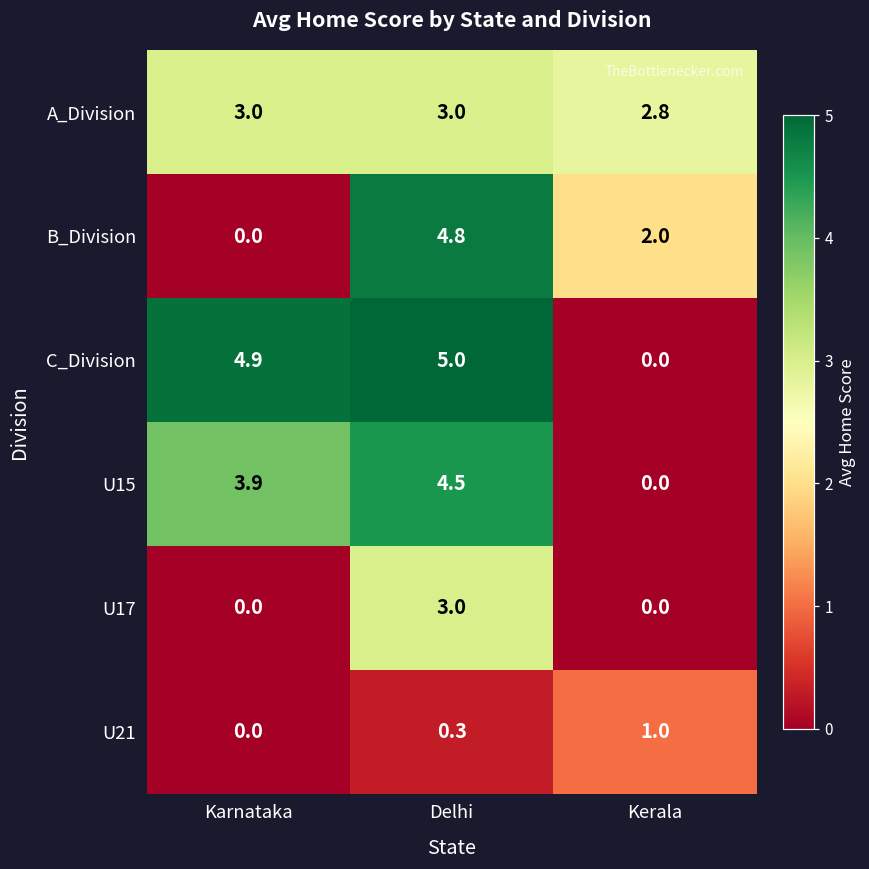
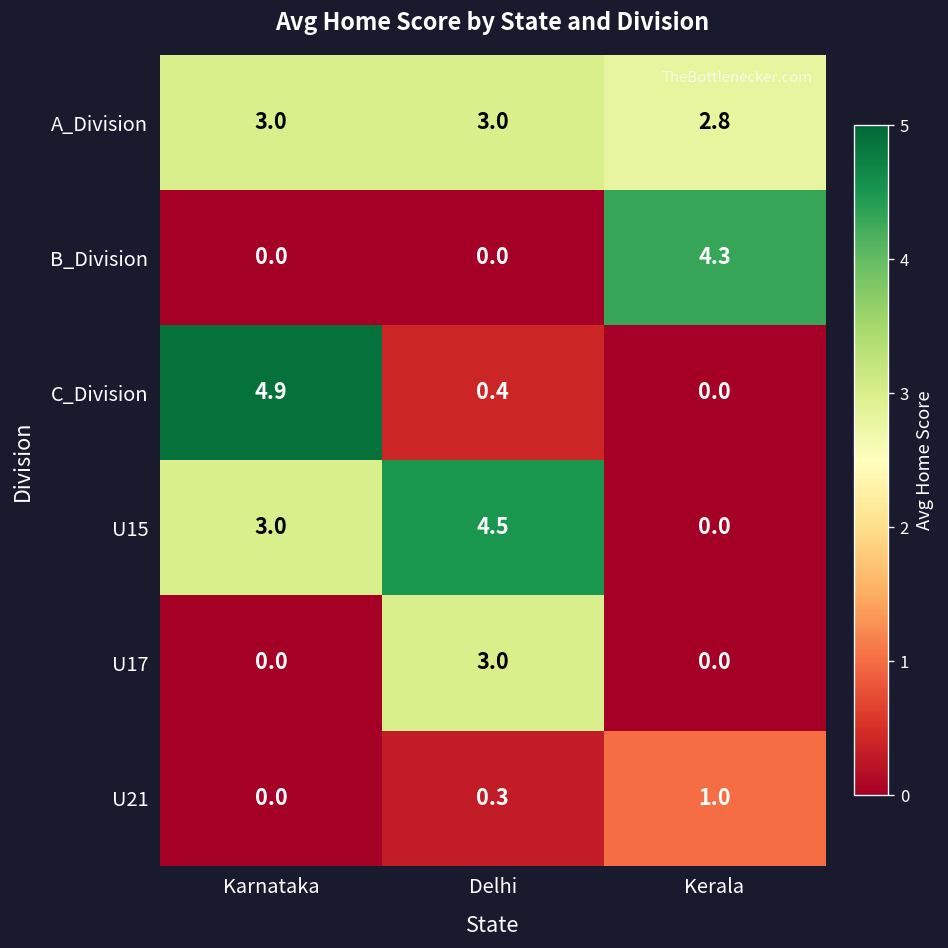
B_Division, Delhi: 4.8 -> 0.0
B_Division, Kerala: 2.0 -> 4.3
C_Division, Delhi: 5.0 -> 0.4
U15, Karnataka: 3.9 -> 3.0
